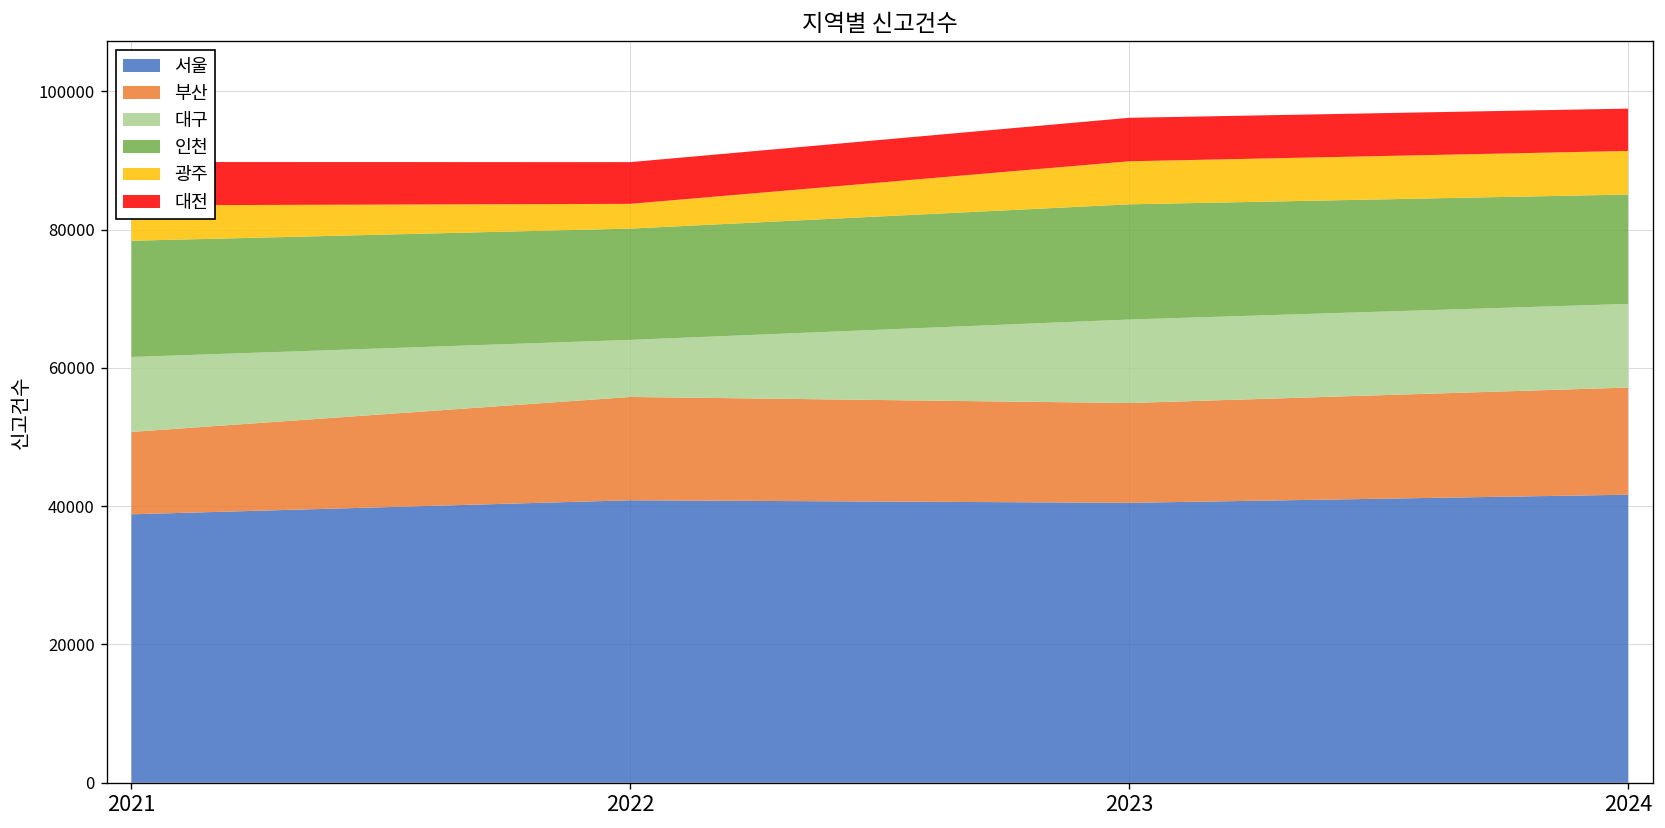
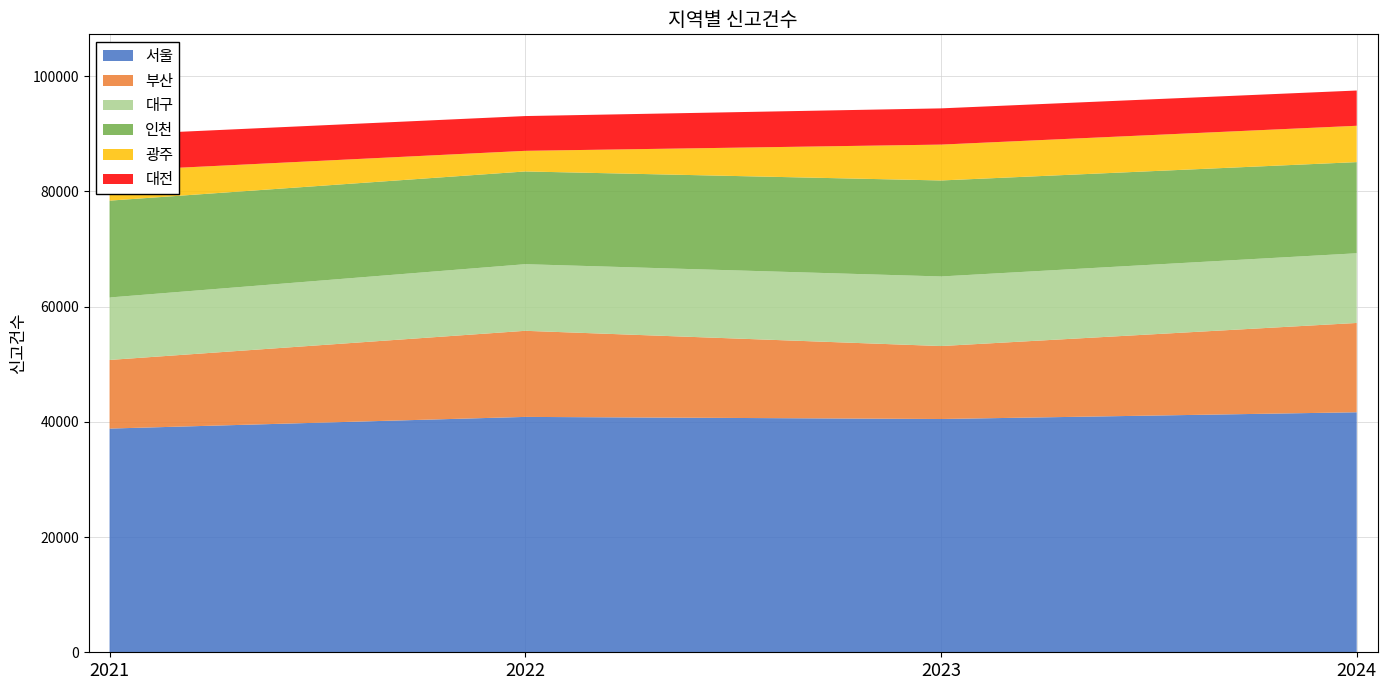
대구, 2022: 8000 -> 12000
부산, 2023: 14000 -> 13000
